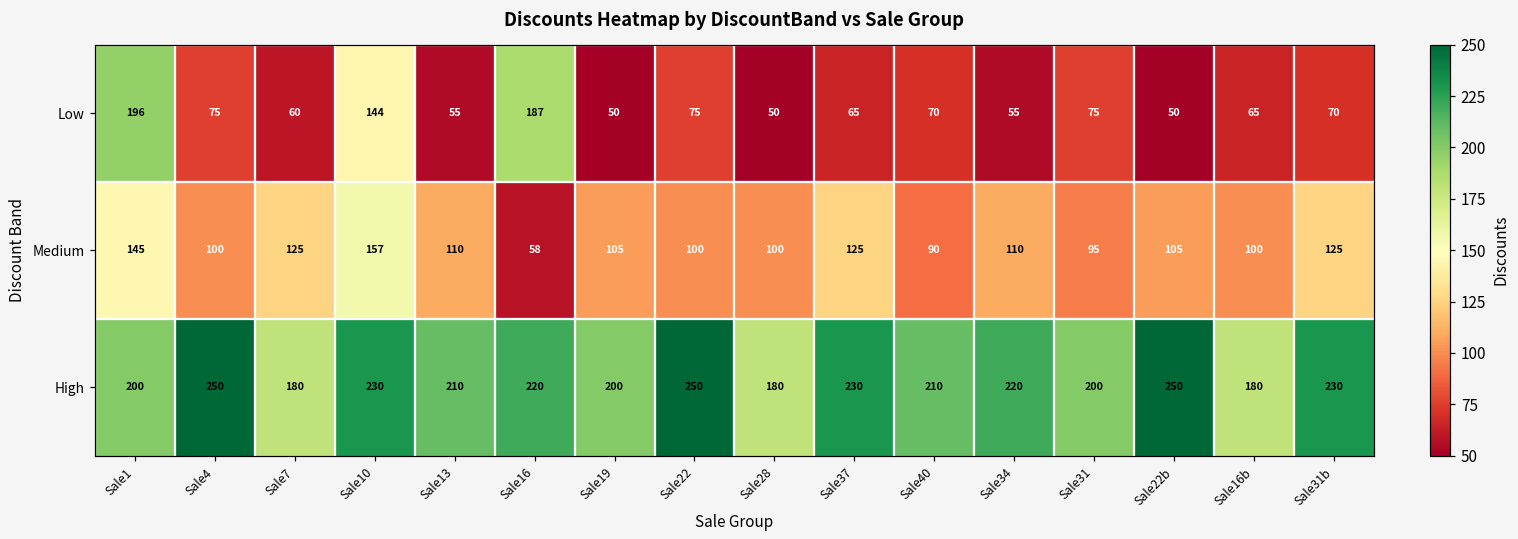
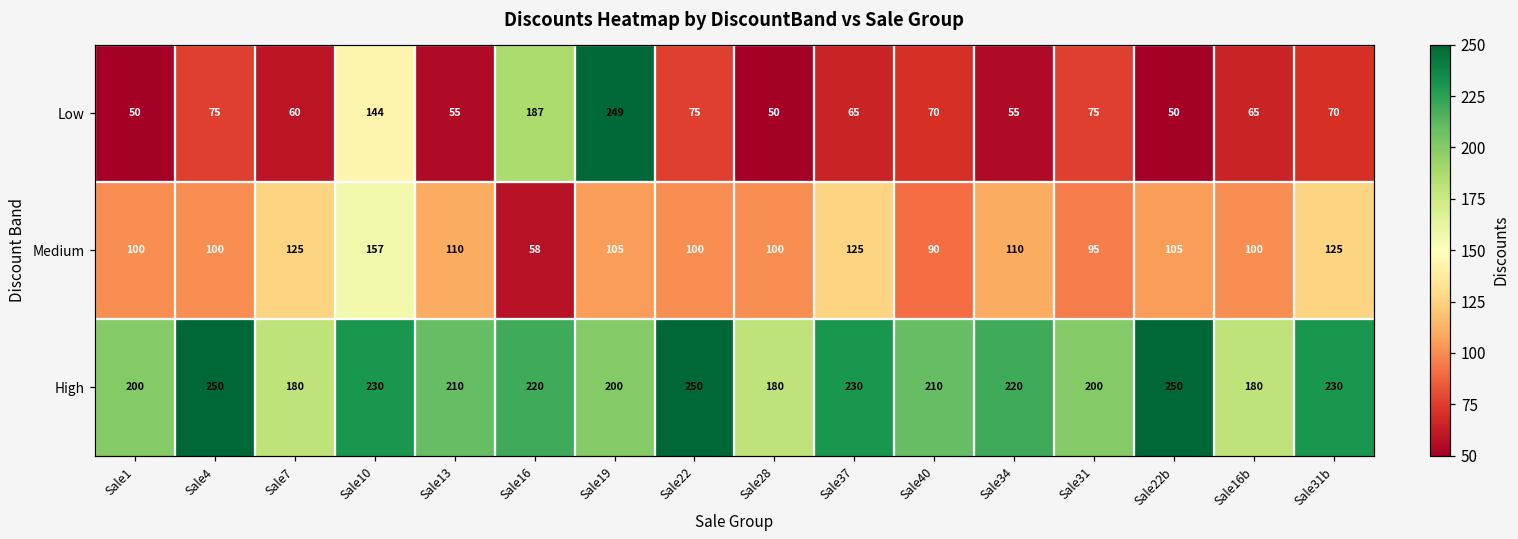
Low, Sale1: 196 -> 50
Low, Sale19: 50 -> 249
Medium, Sale1: 145 -> 100
